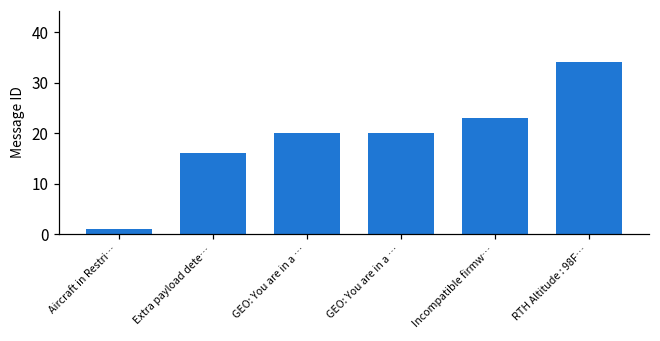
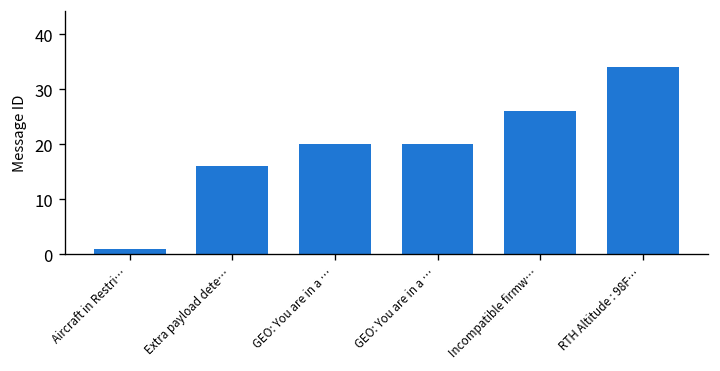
Incompatible firmw…: 23 -> 26
